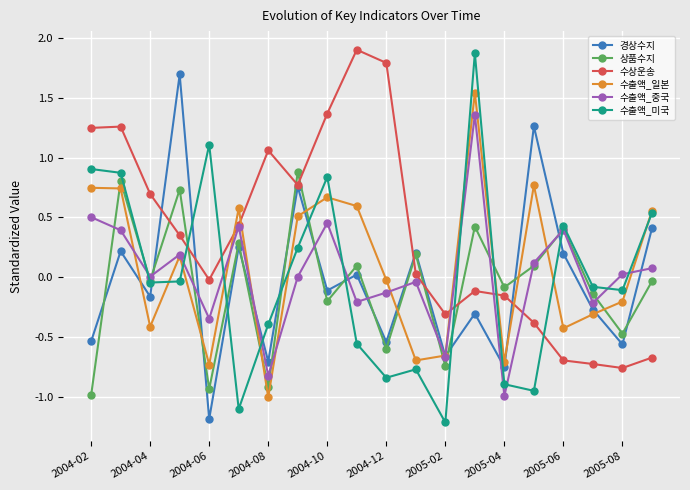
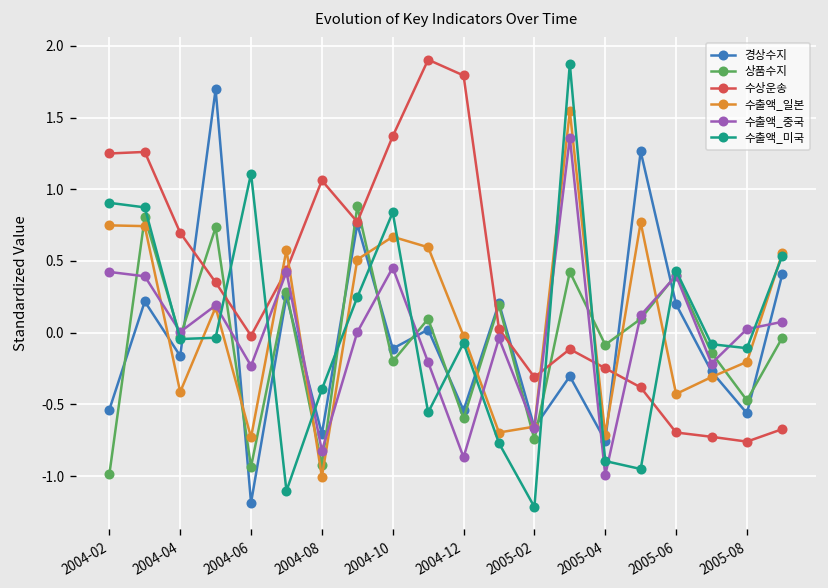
수출액_중국, 2004-02: 0.50 -> 0.42
수출액_중국, 2004-06: -0.35 -> -0.23
수출액_중국, 2004-12: -0.13 -> -0.87
수출액_미국, 2004-12: -0.84 -> -0.07
수상운송, 2005-04: -0.15 -> -0.25
